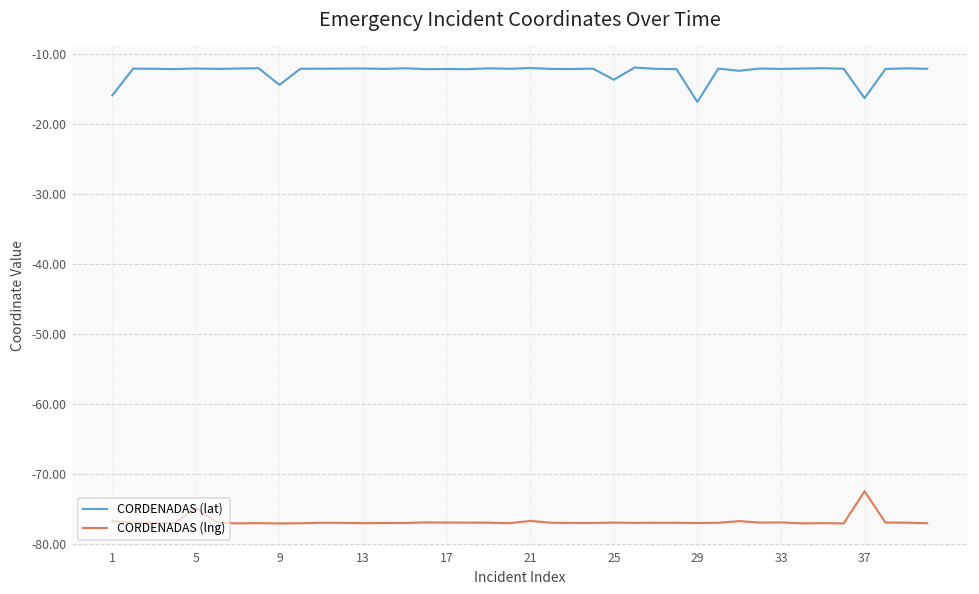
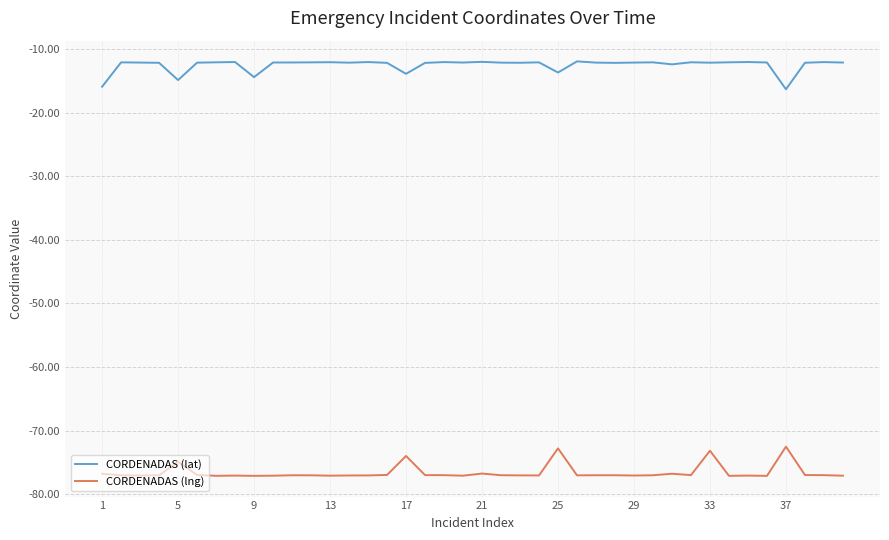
CORDENADAS (lat), 5: -12 -> -15
CORDENADAS (lat), 17: -12 -> -14
CORDENADAS (lng), 17: -77 -> -74
CORDENADAS (lng), 25: -77 -> -73
CORDENADAS (lat), 29: -17 -> -12
CORDENADAS (lng), 33: -77 -> -73
